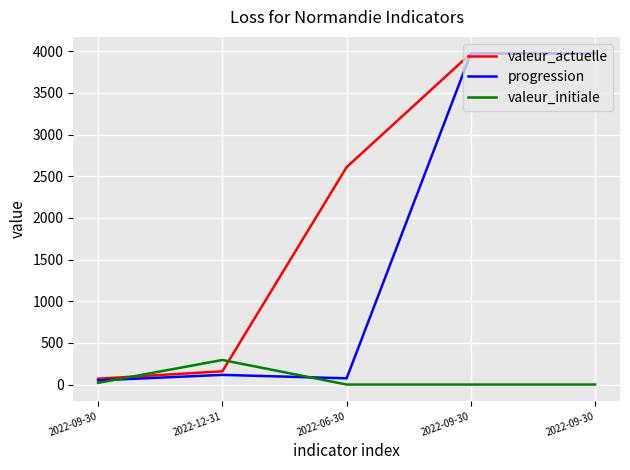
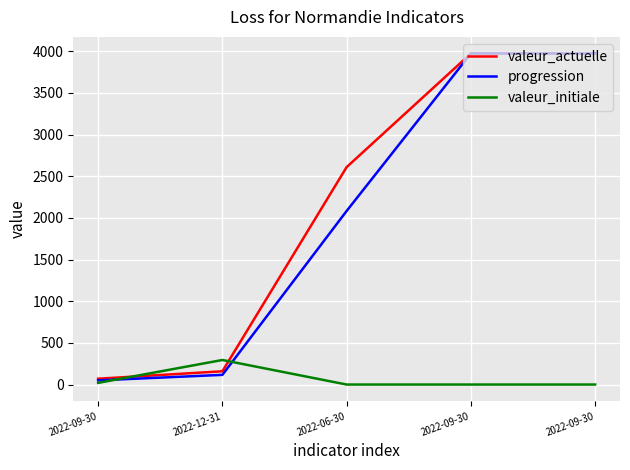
progression, 2022-06-30: 100 -> 2100
